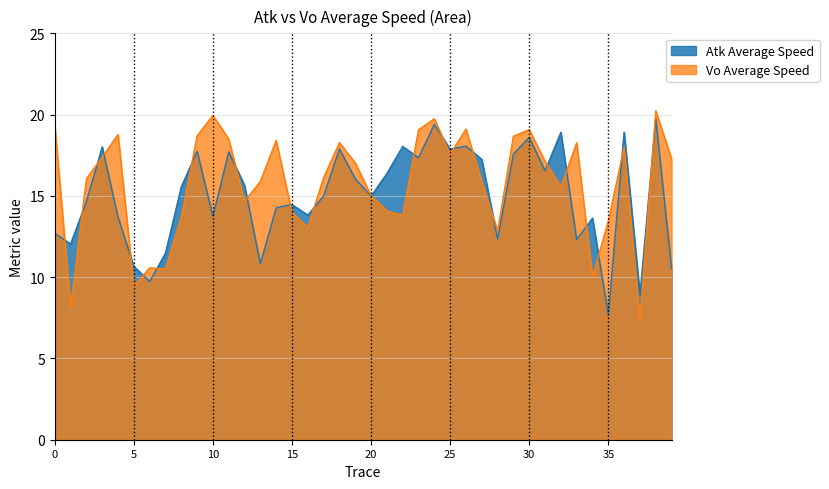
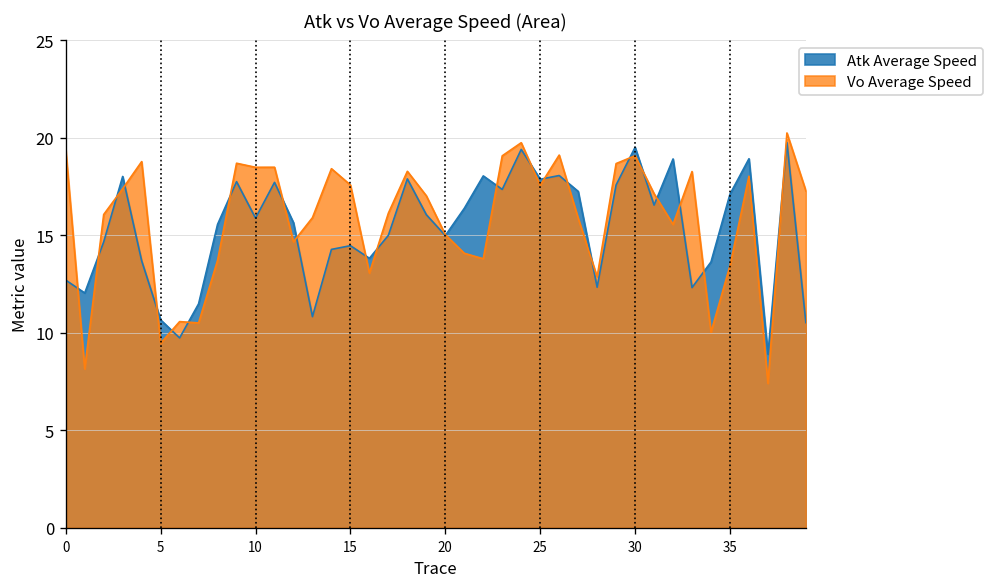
Atk Average Speed, 10: 13.7 -> 15.9
Vo Average Speed, 10: 20.0 -> 18.5
Vo Average Speed, 15: 14.0 -> 17.6
Atk Average Speed, 30: 18.6 -> 19.5
Atk Average Speed, 35: 7.7 -> 17.1
